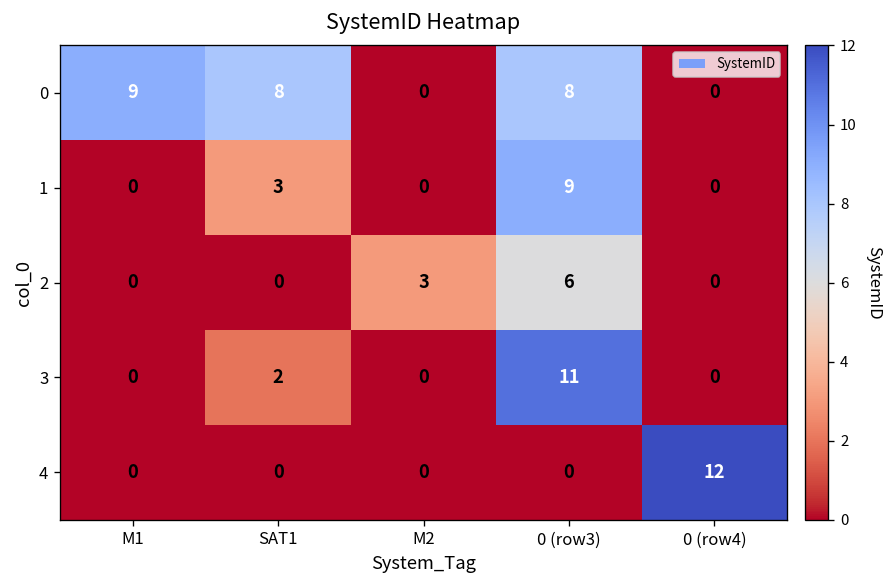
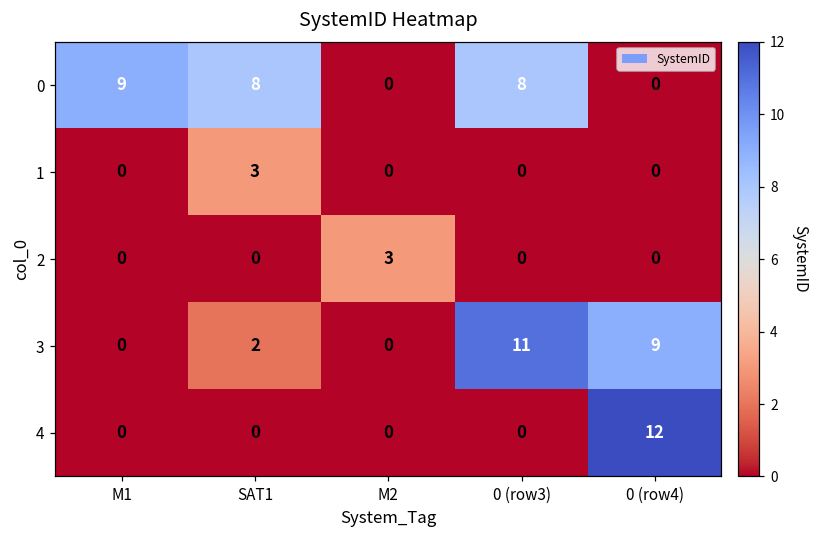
1, 0 (row3): 9 -> 0
2, 0 (row3): 6 -> 0
3, 0 (row4): 0 -> 9
